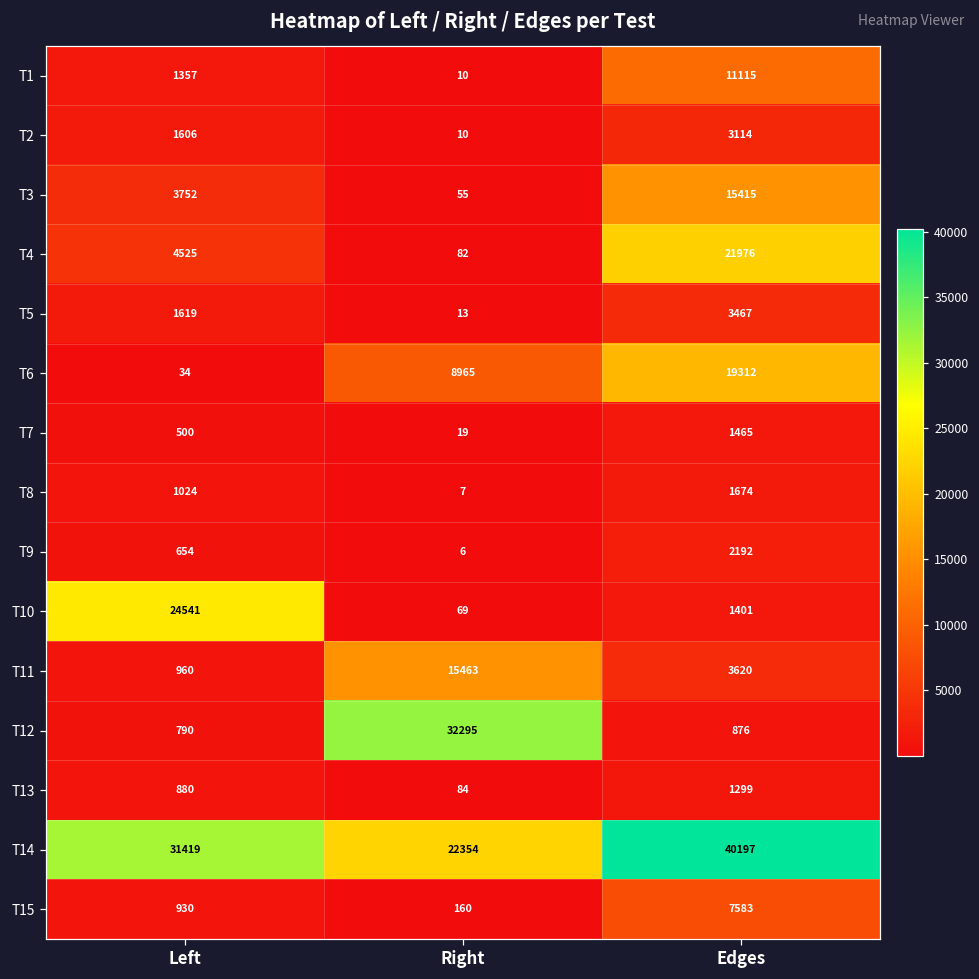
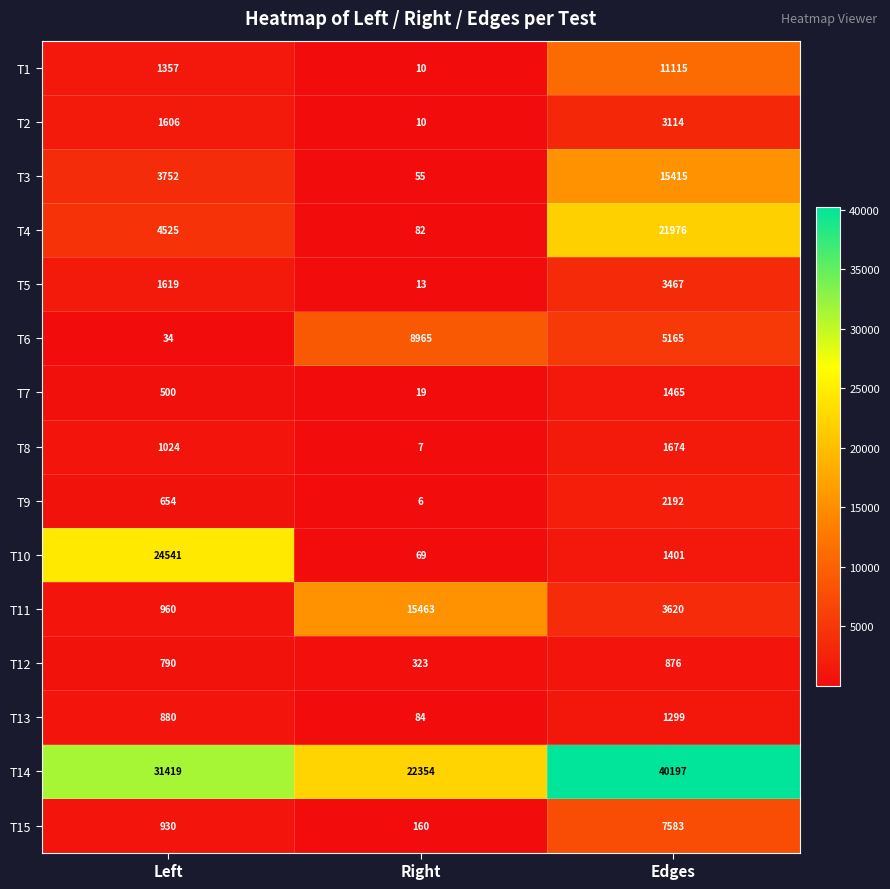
T6, Edges: 19312 -> 5165
T12, Right: 32295 -> 323
